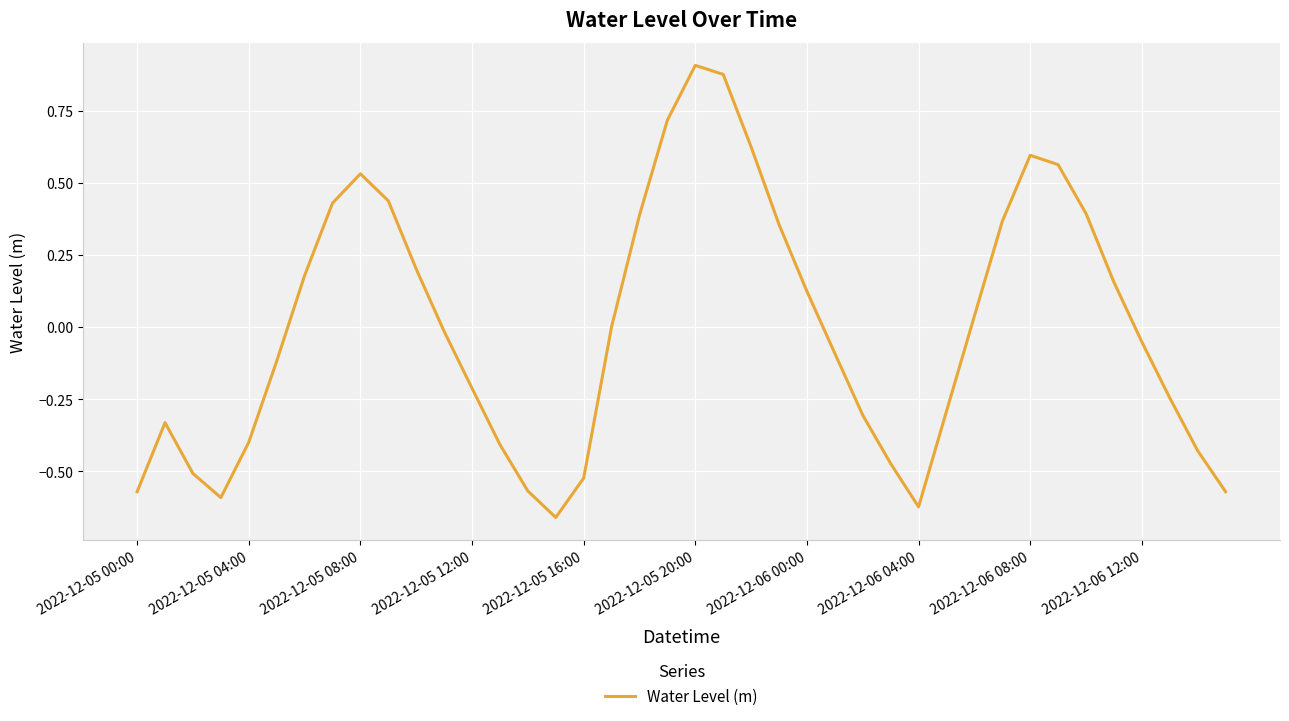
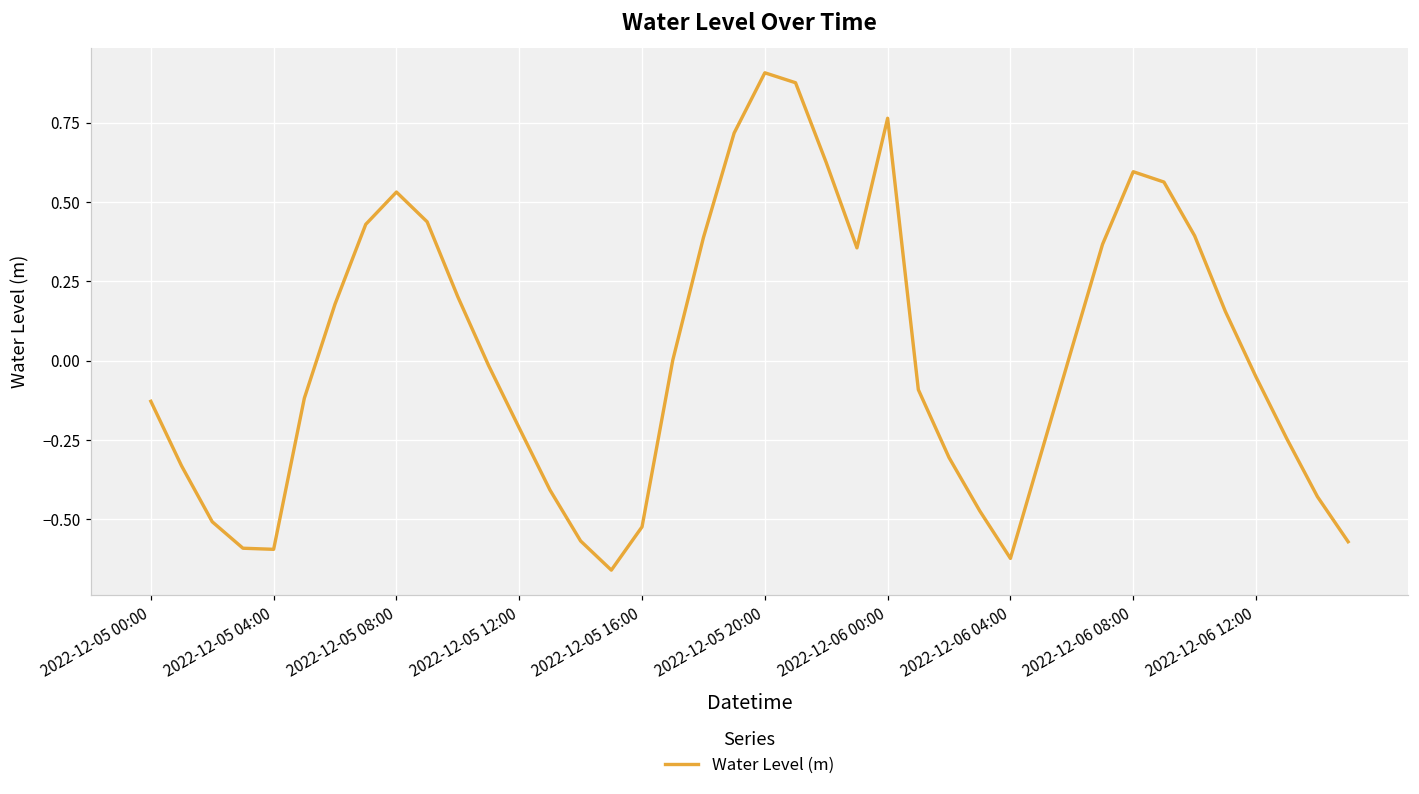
2022-12-05 00:00: -0.57 -> -0.13
2022-12-05 04:00: -0.40 -> -0.59
2022-12-06 00:00: 0.12 -> 0.76
